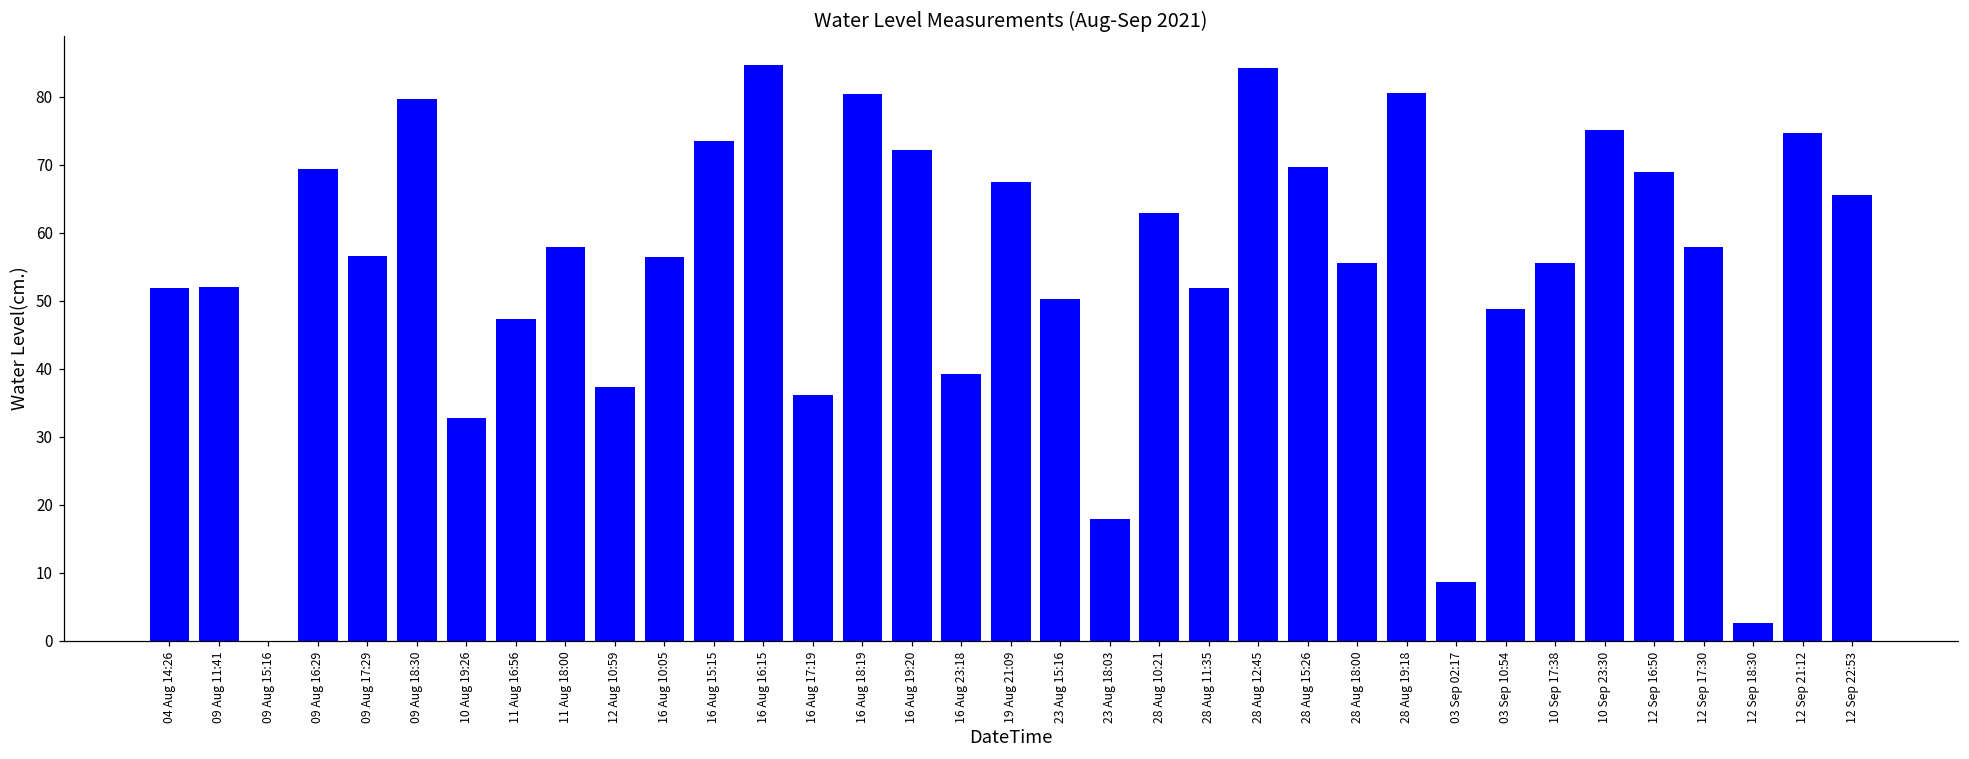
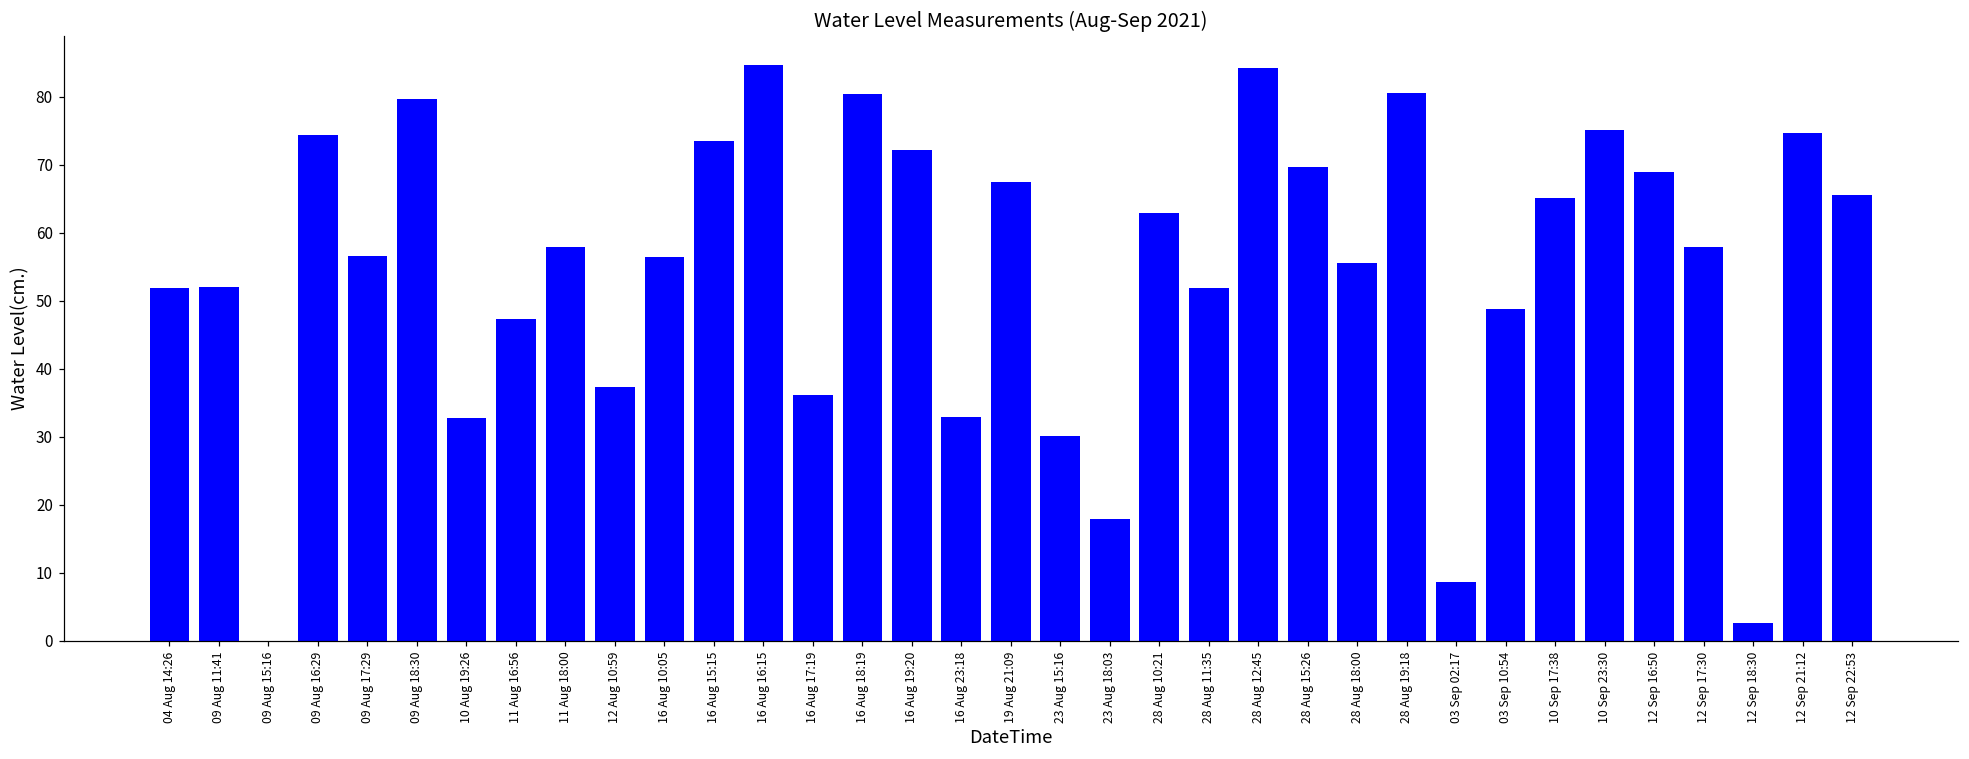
09 Aug 16:29: 69 -> 74
16 Aug 23:18: 39 -> 33
23 Aug 15:16: 50 -> 30
10 Sep 17:38: 56 -> 65
